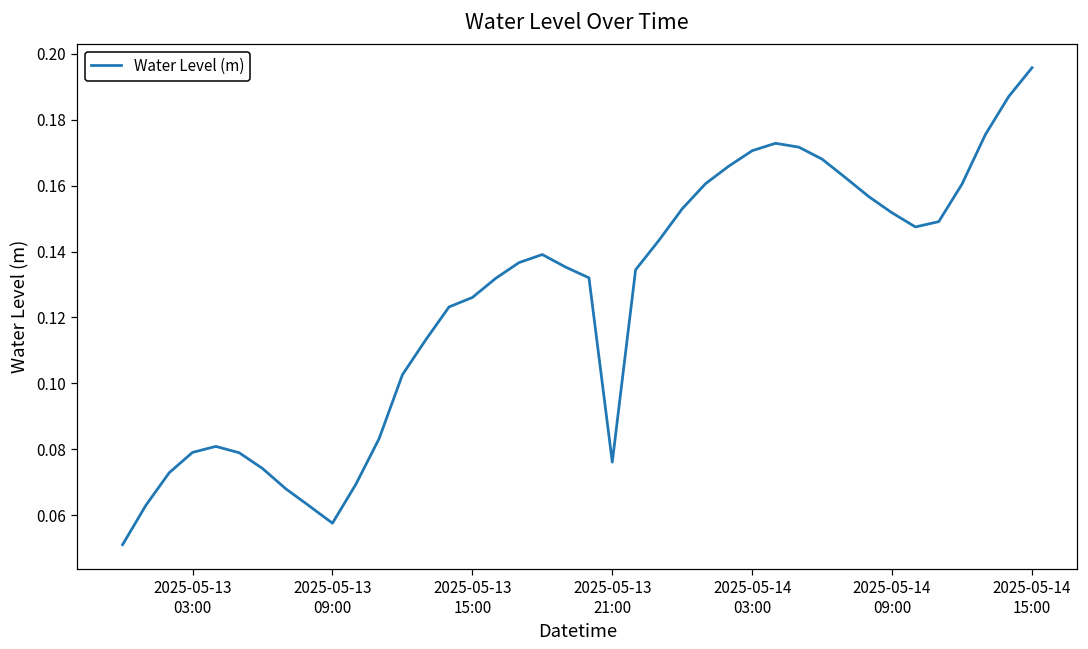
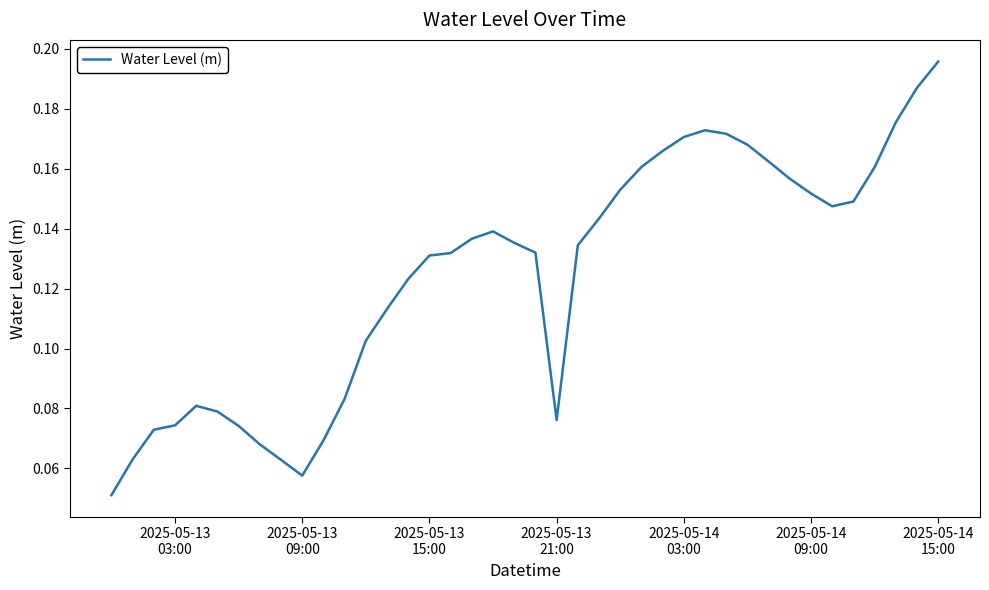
2025-05-13 03:00: 0.079 -> 0.074
2025-05-13 15:00: 0.126 -> 0.131
